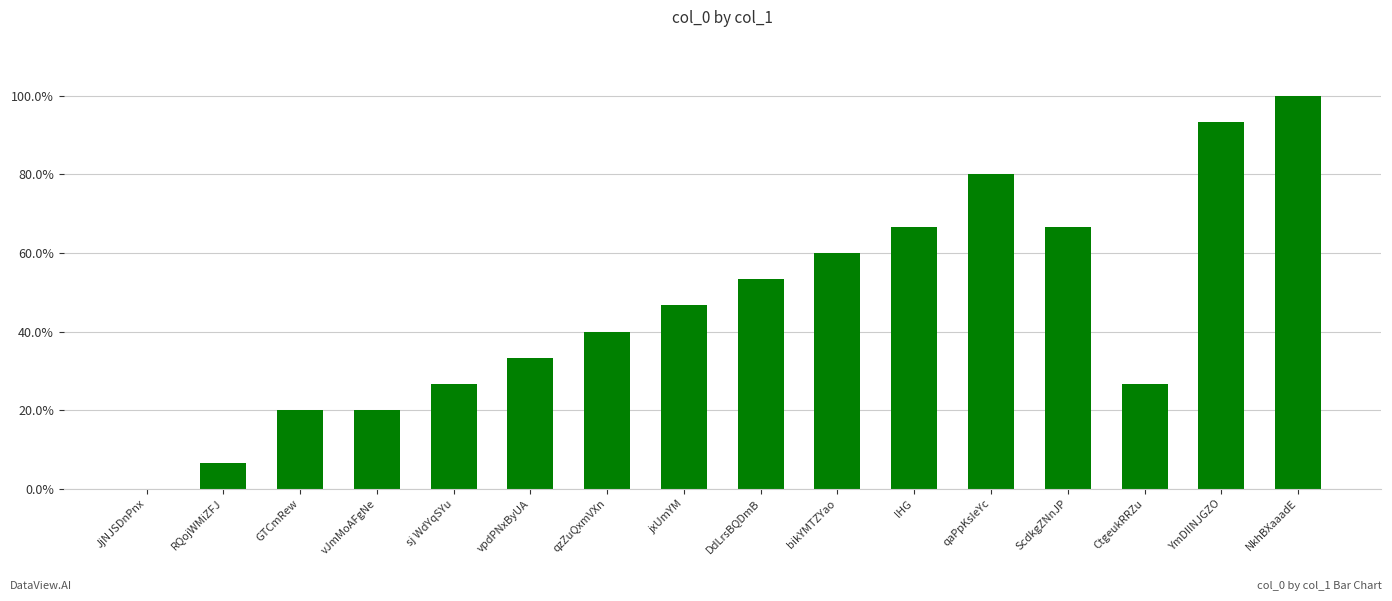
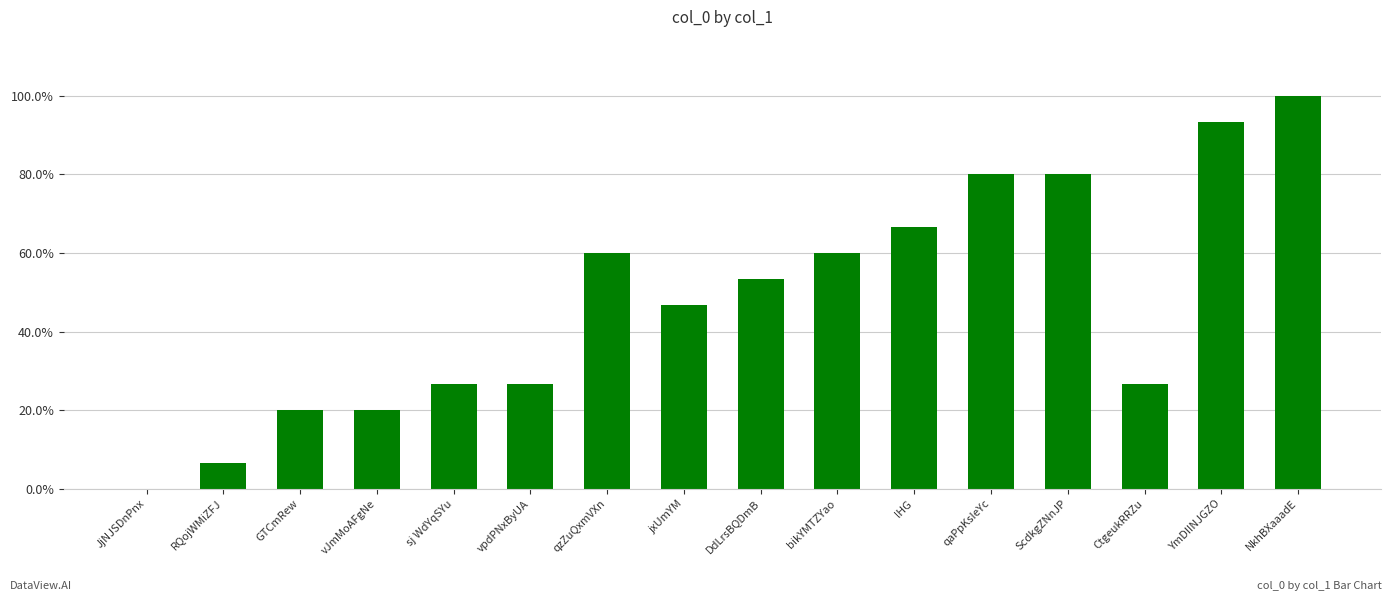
vpdPNxByUA: 33% -> 27%
qzZuQxmVXn: 40% -> 60%
ScdkgZNnJP: 67% -> 80%
